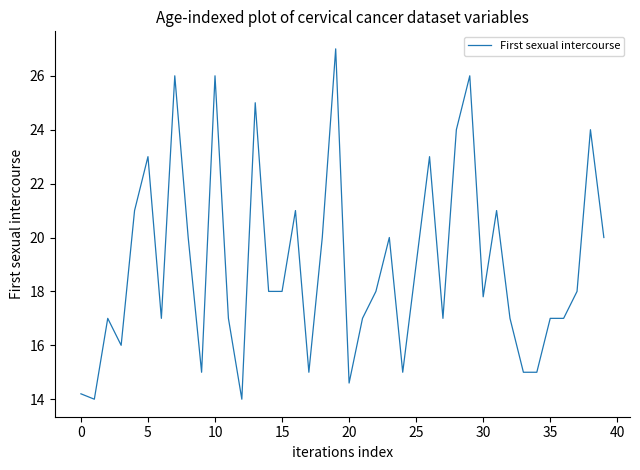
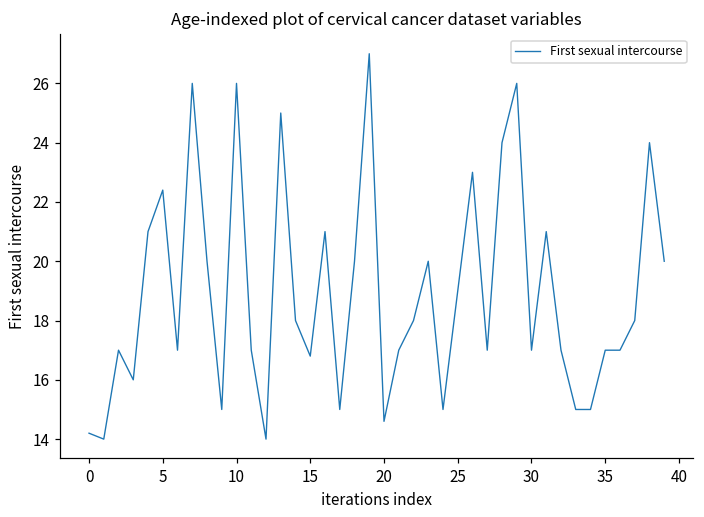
5: 23.0 -> 22.4
15: 18.0 -> 16.8
30: 17.8 -> 17.0
